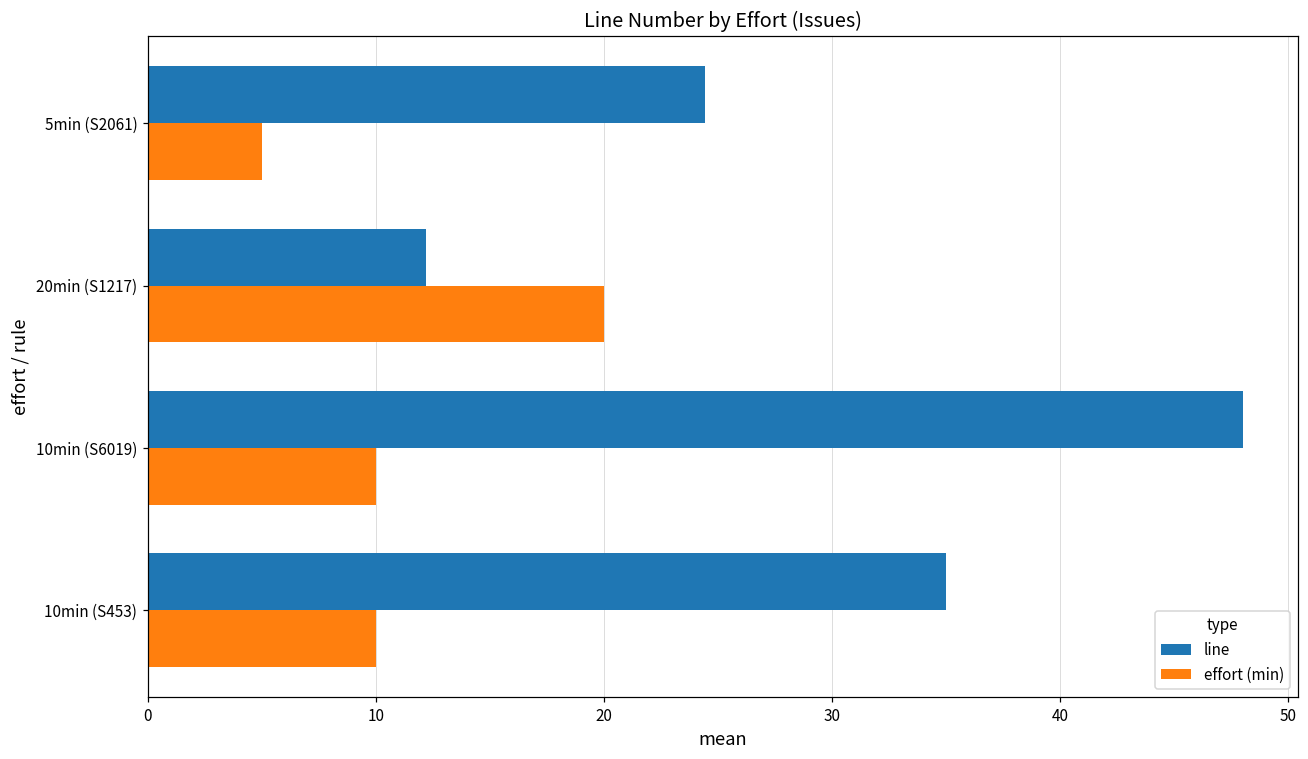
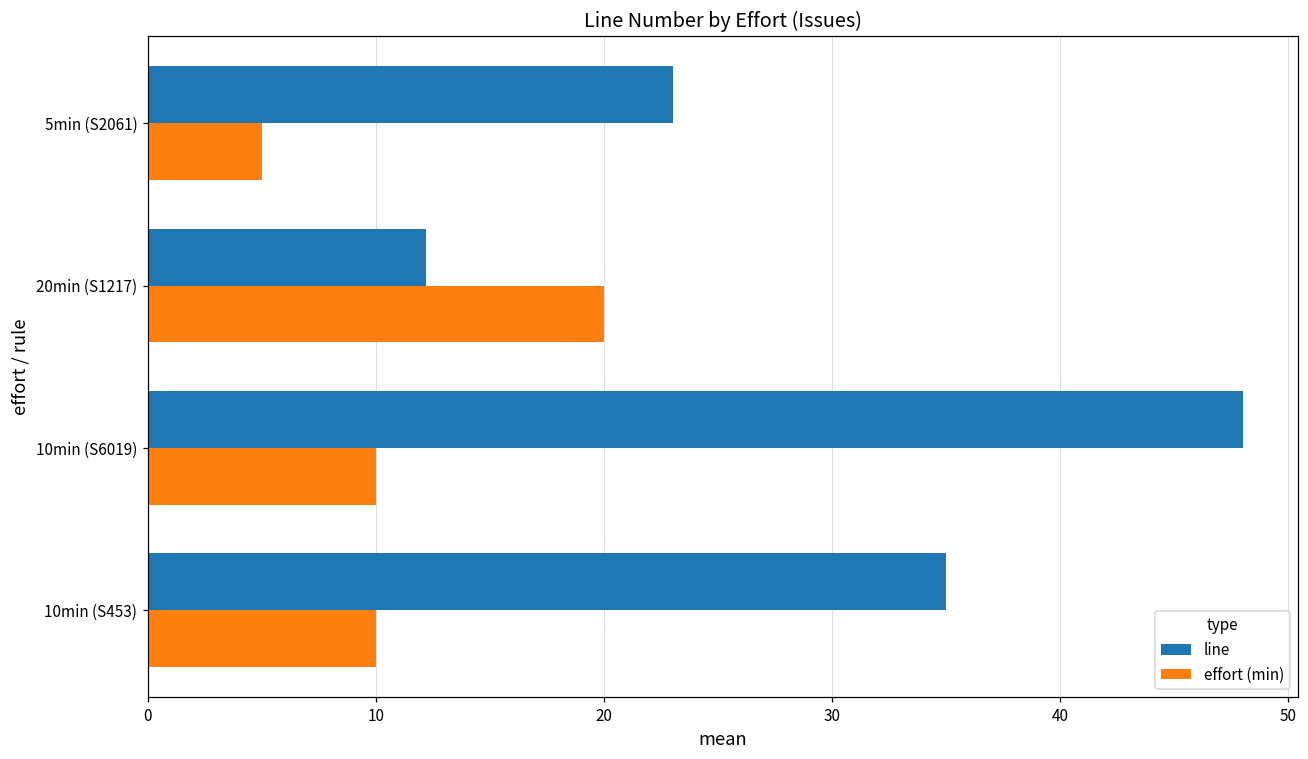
line, 5min (S2061): 24.4 -> 23.0
